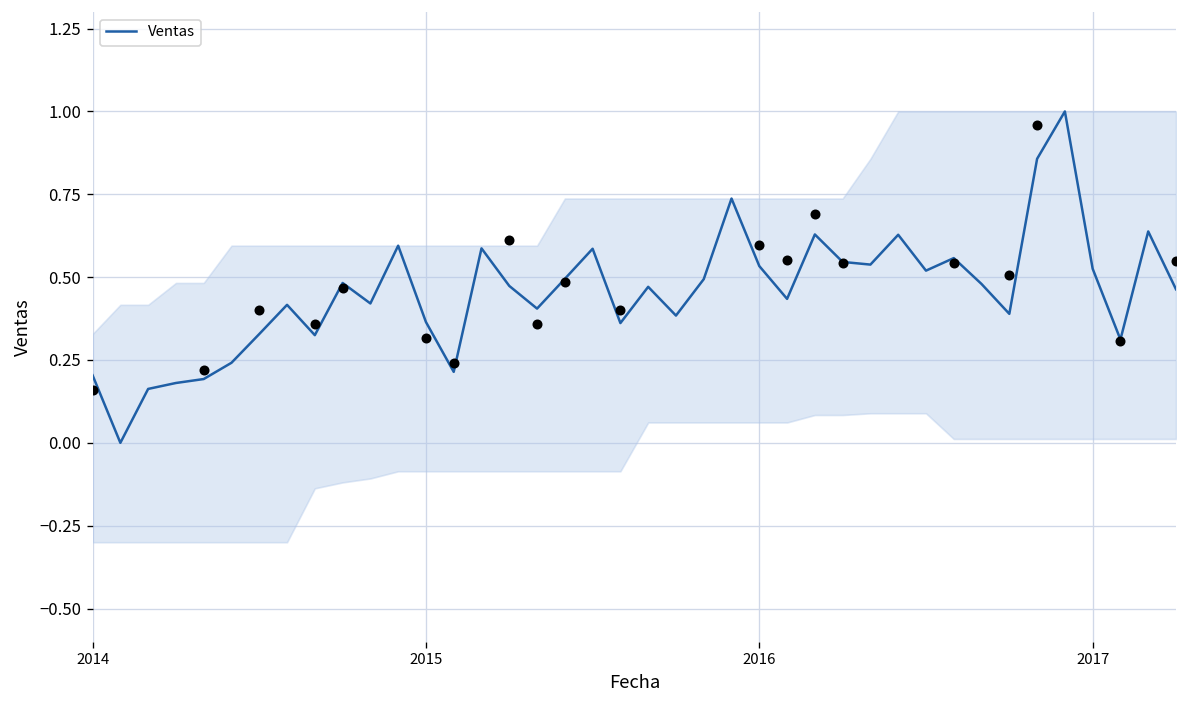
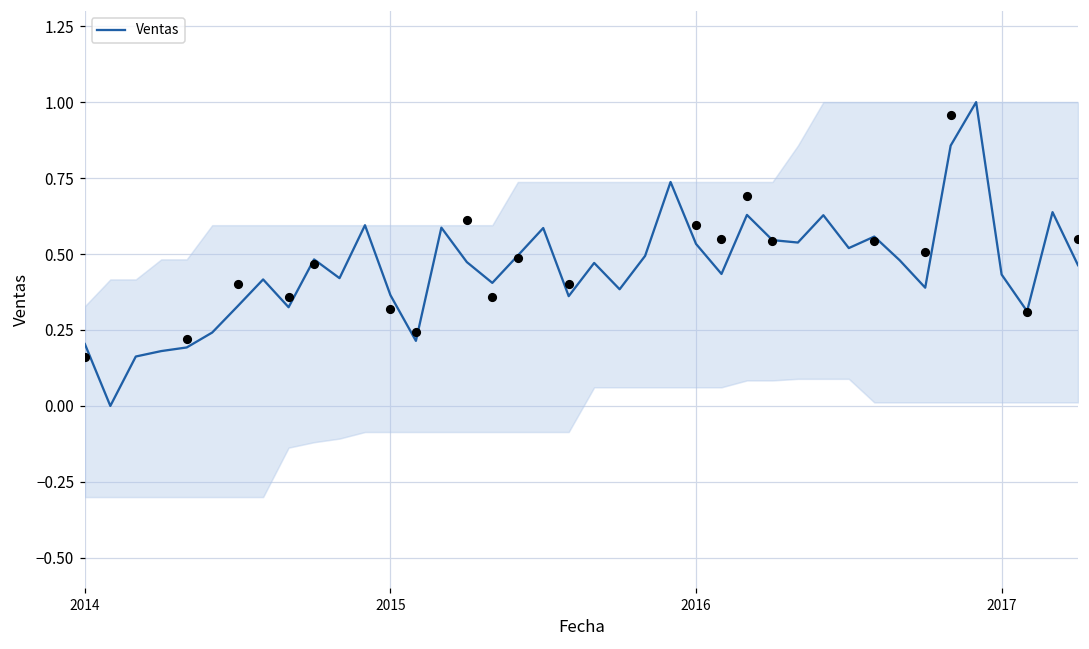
Ventas, 2017: 0.53 -> 0.43
